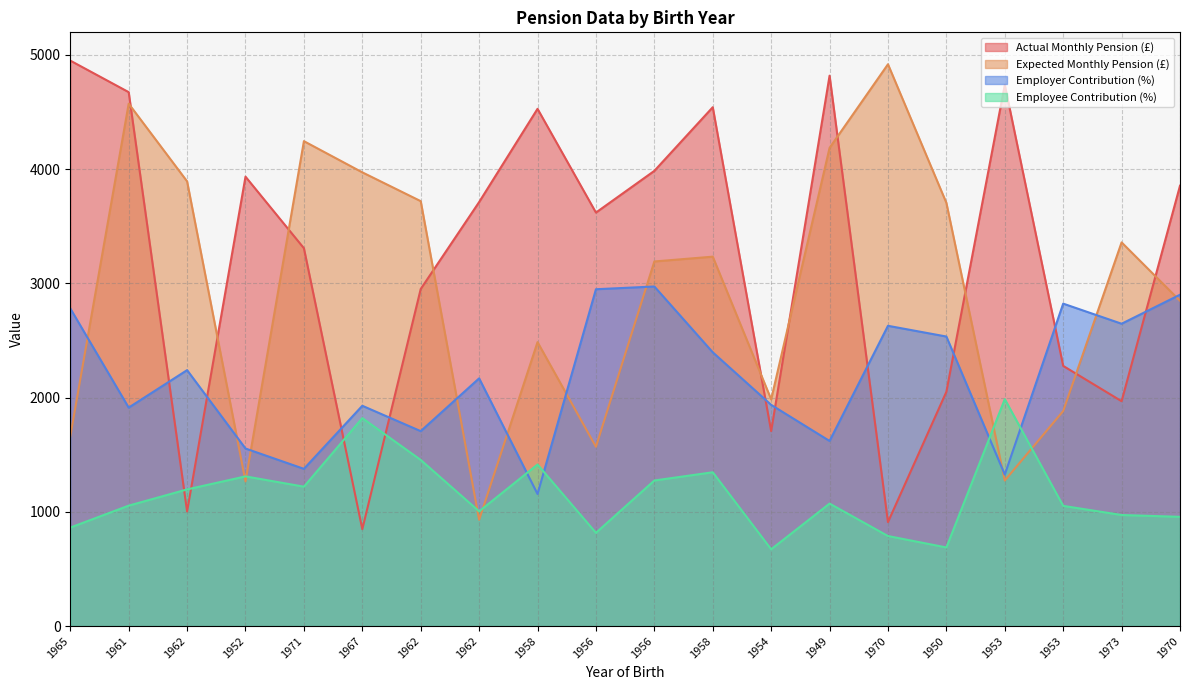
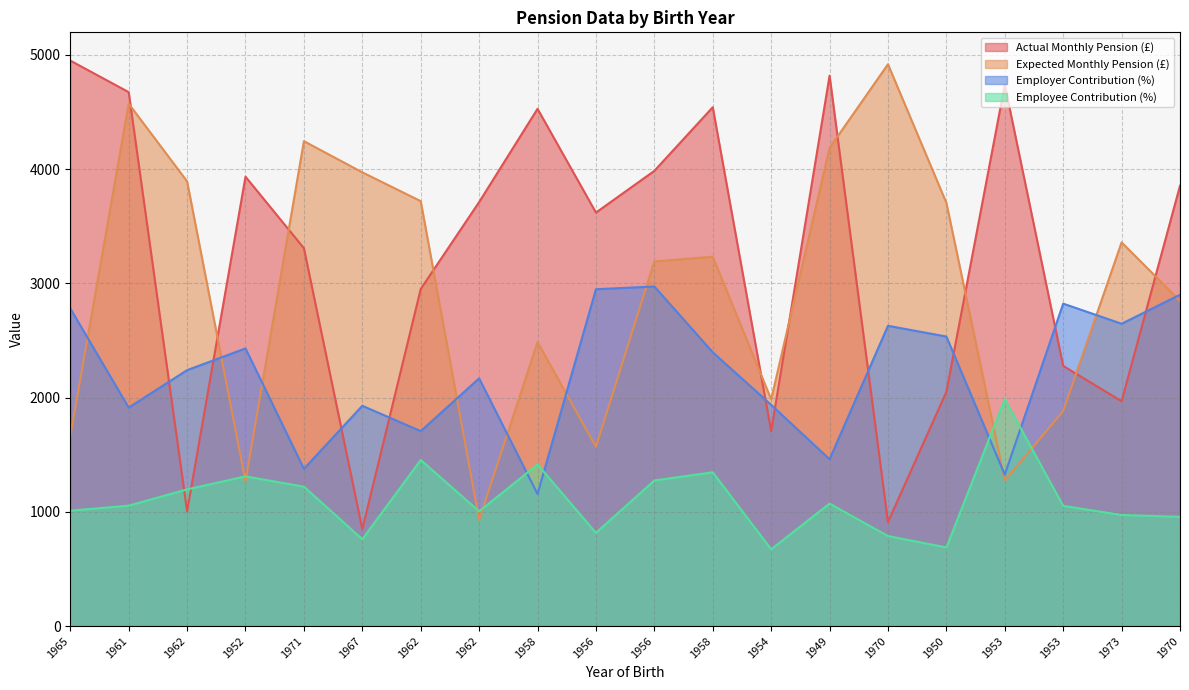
Employee Contribution (%), 1965: 860 -> 1010
Employer Contribution (%), 1952: 1550 -> 2430
Employee Contribution (%), 1967: 1820 -> 760
Employer Contribution (%), 1949: 1620 -> 1460
